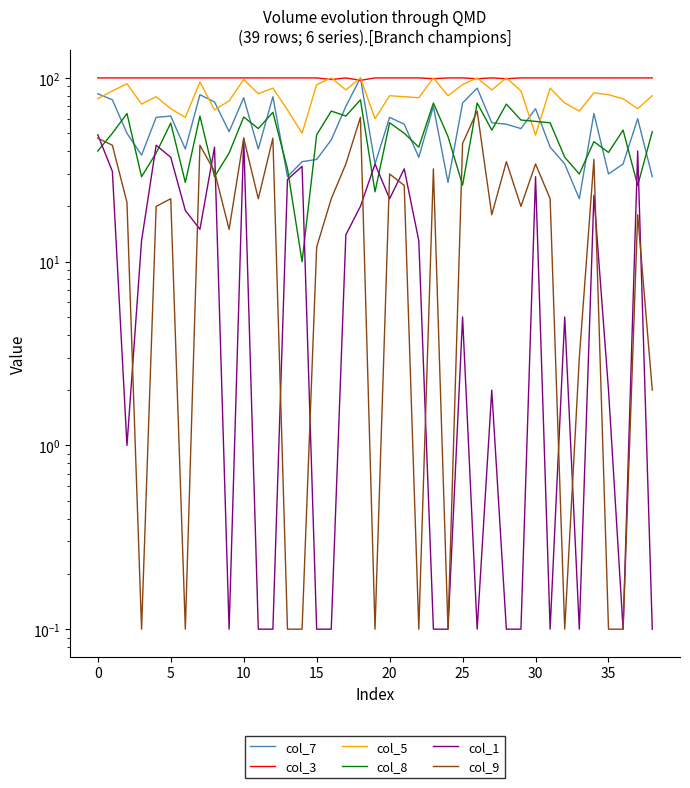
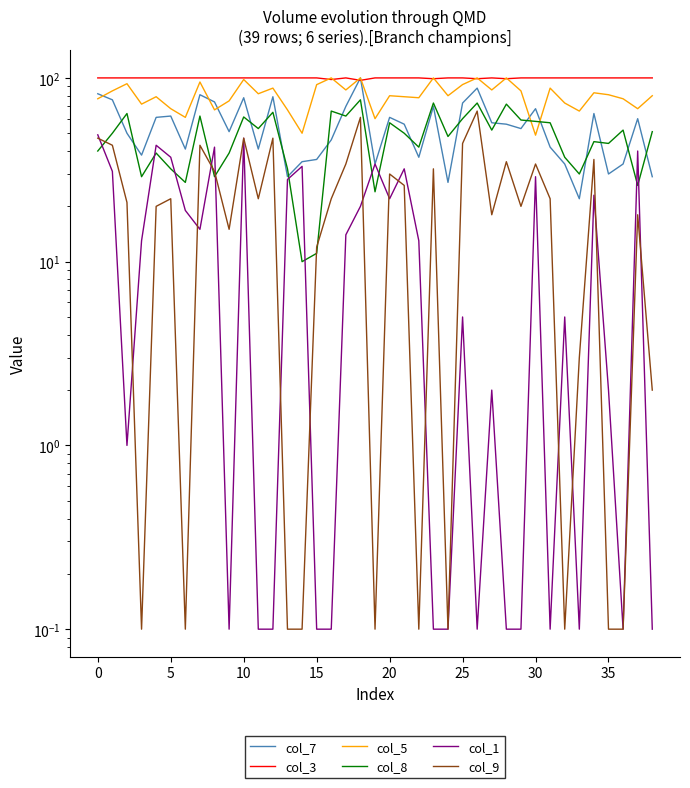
col_8, 5: 57 -> 32
col_8, 15: 49 -> 11
col_8, 25: 26 -> 60
col_8, 35: 39 -> 44
